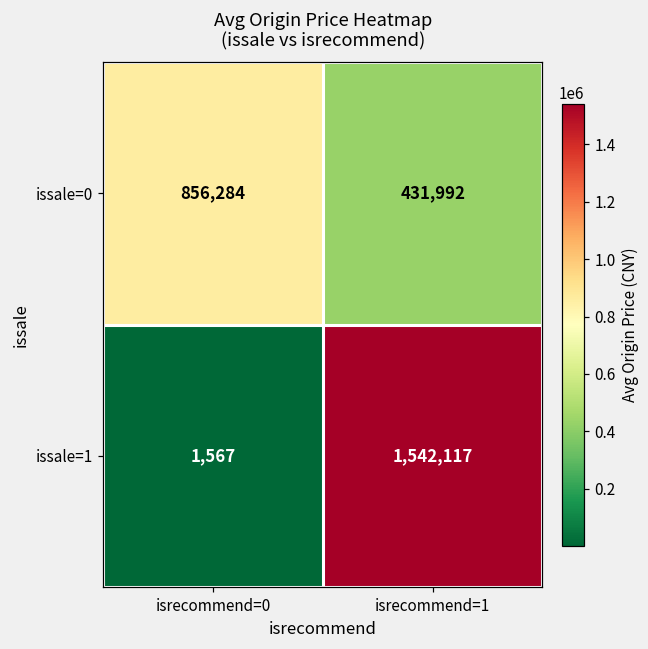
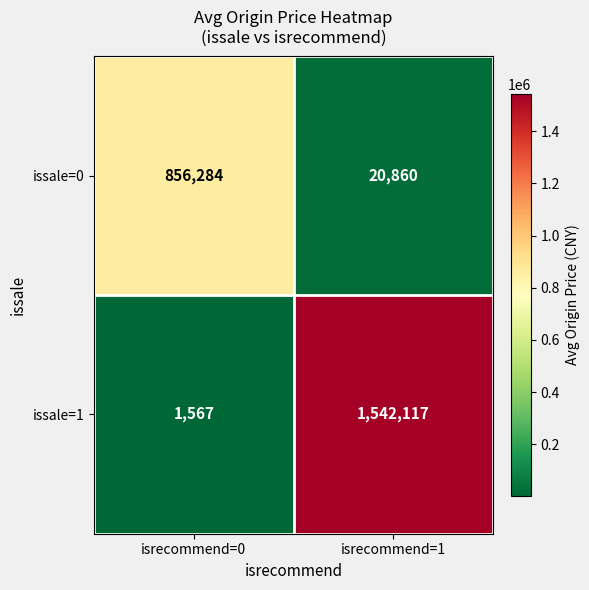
issale=0, isrecommend=1: 431,992 -> 20,860
